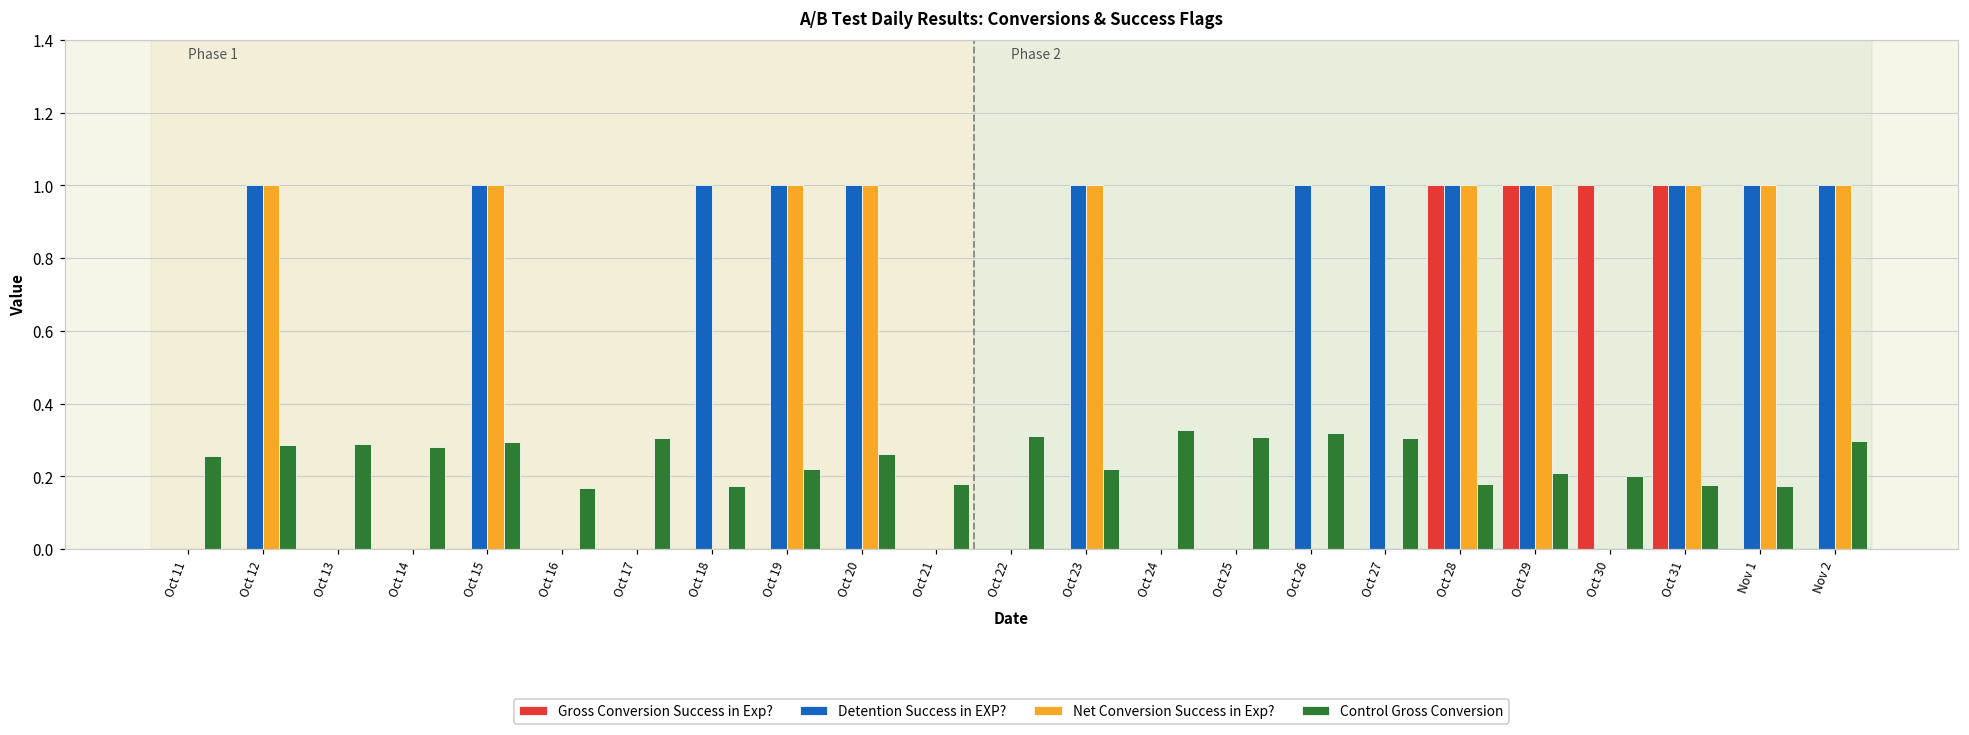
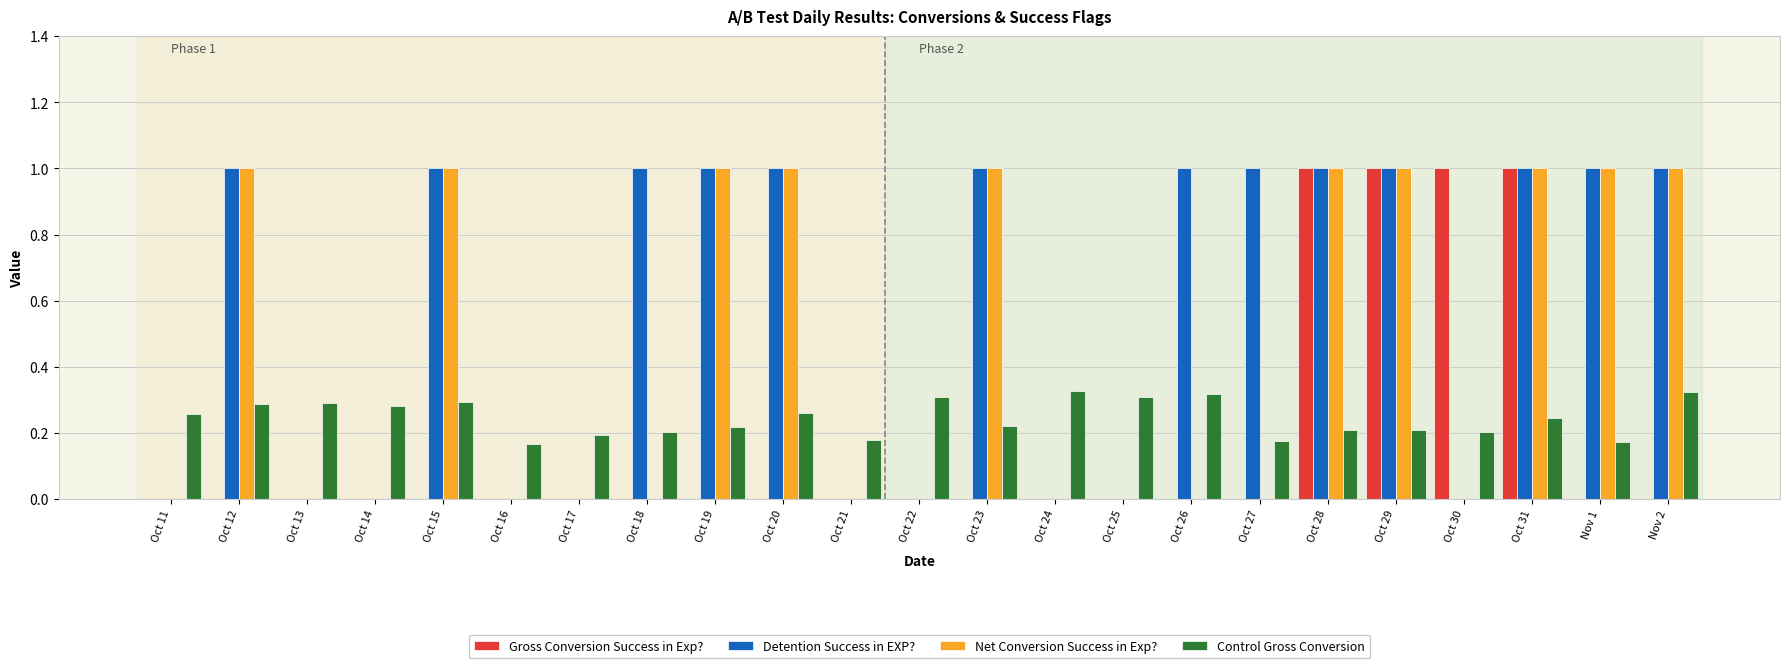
Control Gross Conversion, Oct 17: 0.31 -> 0.20
Control Gross Conversion, Oct 18: 0.17 -> 0.20
Control Gross Conversion, Oct 27: 0.31 -> 0.18
Control Gross Conversion, Oct 28: 0.18 -> 0.21
Control Gross Conversion, Oct 31: 0.18 -> 0.25
Control Gross Conversion, Nov 2: 0.30 -> 0.32
